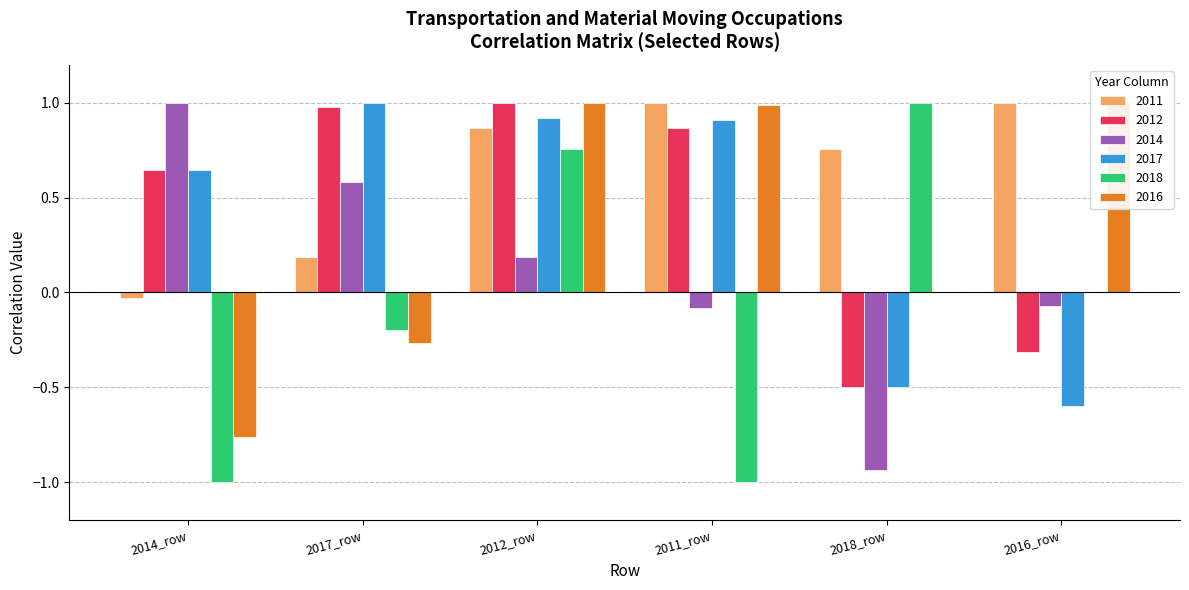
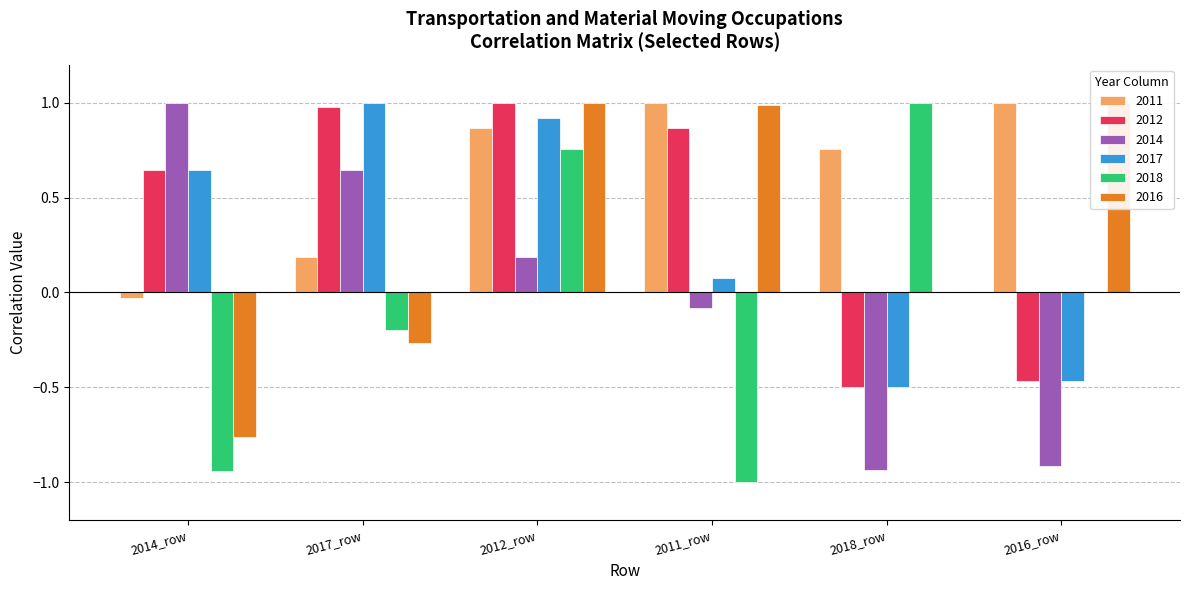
2018, 2014_row: -1.00 -> -0.94
2014, 2017_row: 0.58 -> 0.65
2017, 2011_row: 0.91 -> 0.07
2012, 2016_row: -0.31 -> -0.46
2014, 2016_row: -0.07 -> -0.91
2017, 2016_row: -0.60 -> -0.46
